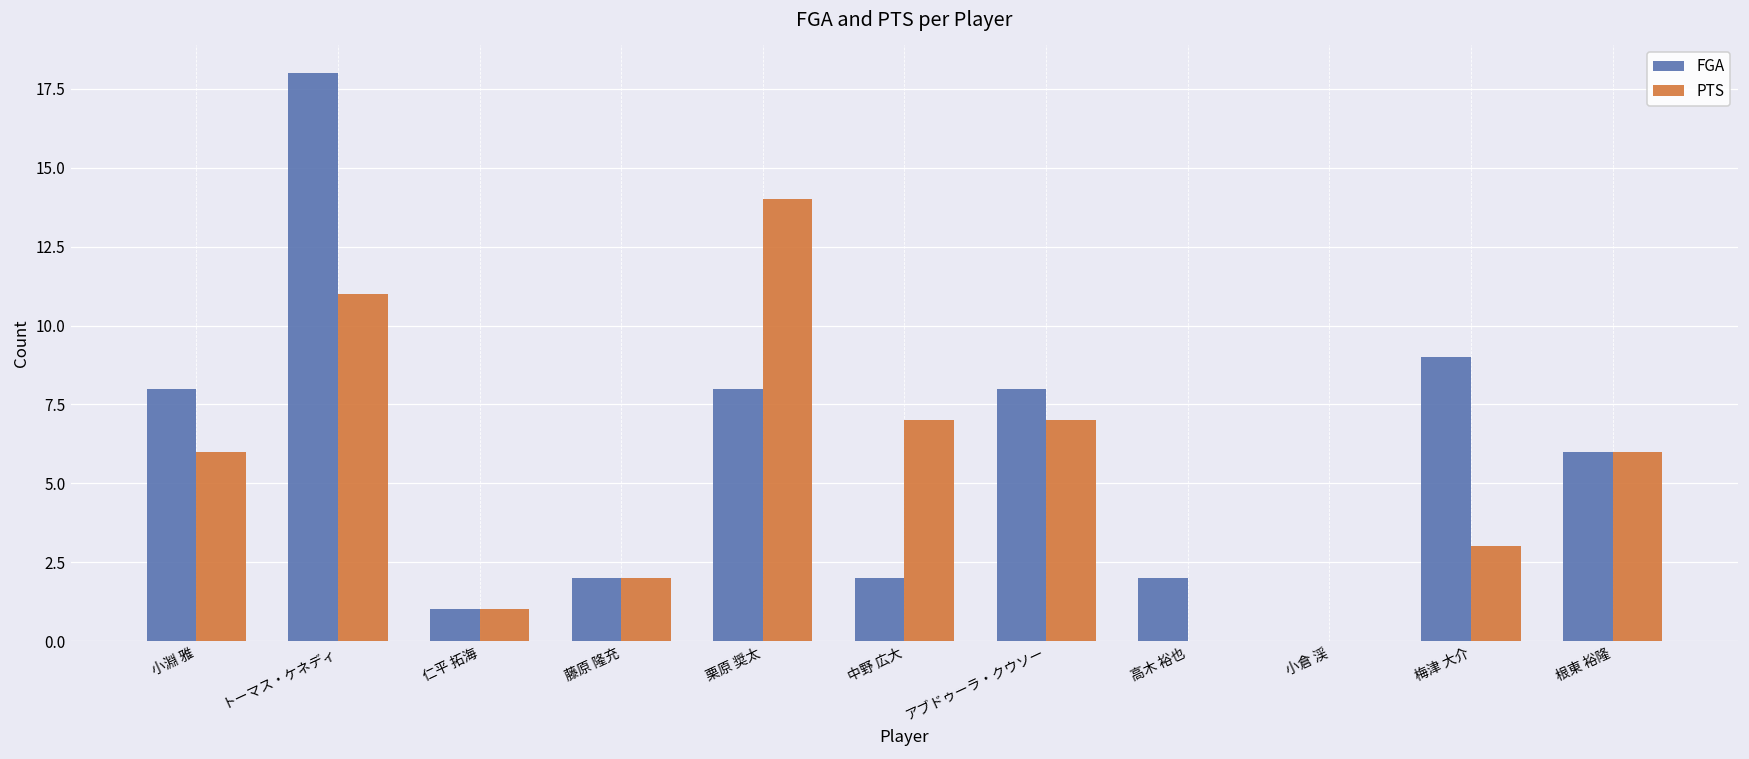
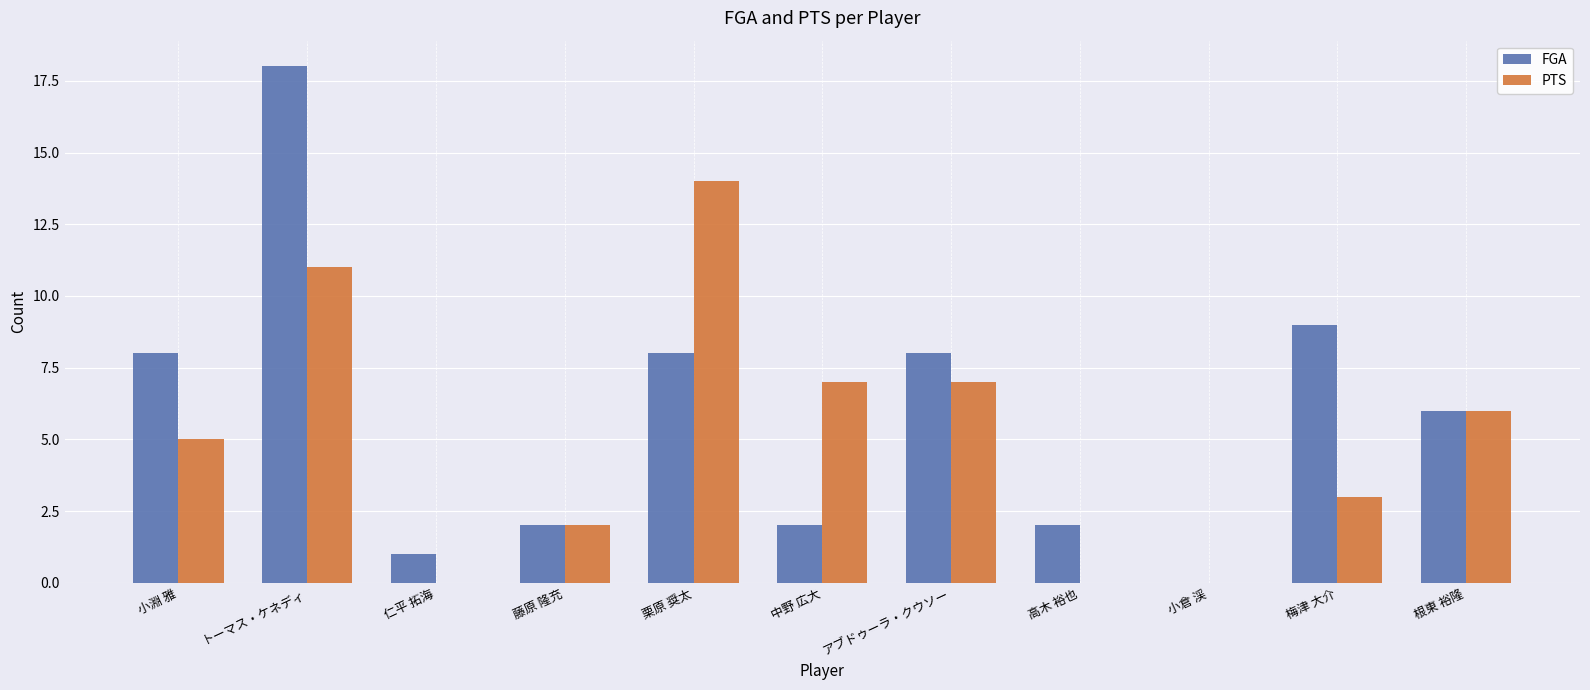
PTS, 小淵 雅: 6 -> 5
PTS, 仁平 拓海: 1 -> 0
